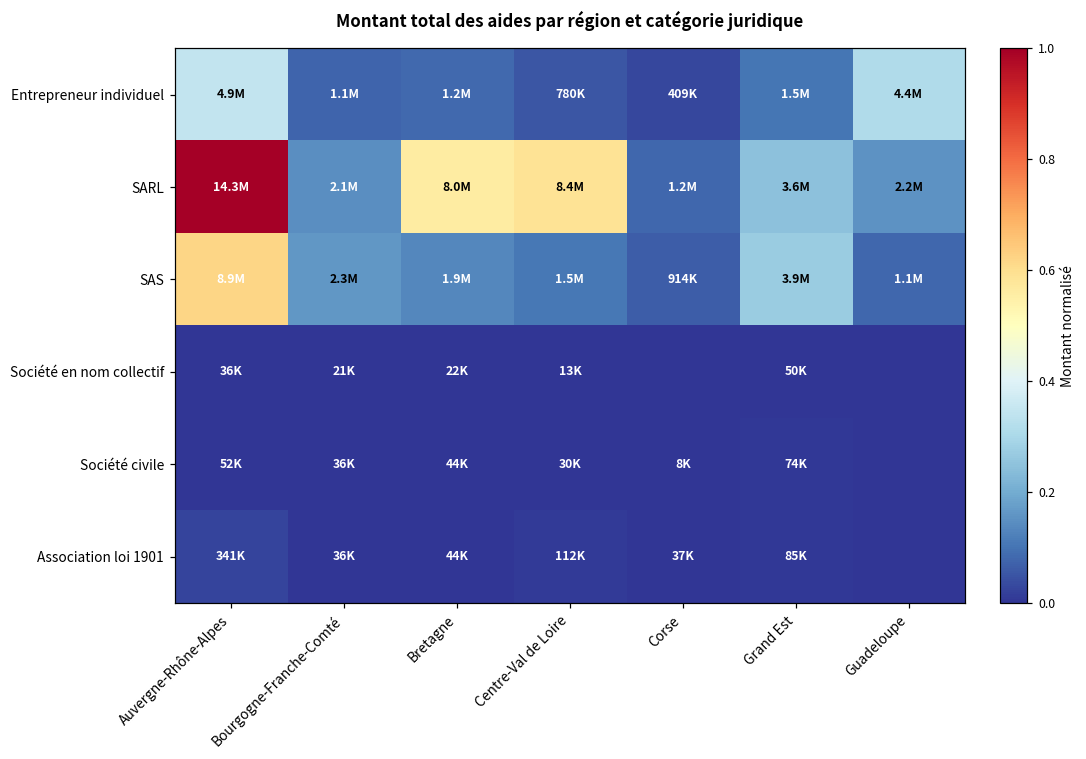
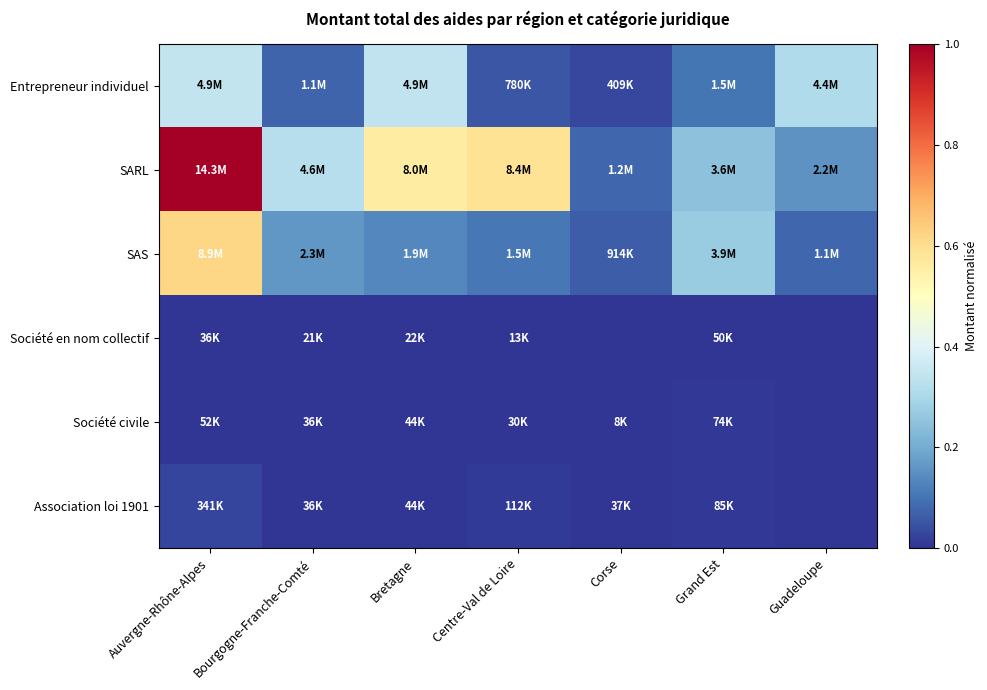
Entrepreneur individuel, Bretagne: 1.2M -> 4.9M
SARL, Bourgogne-Franche-Comté: 2.1M -> 4.6M
